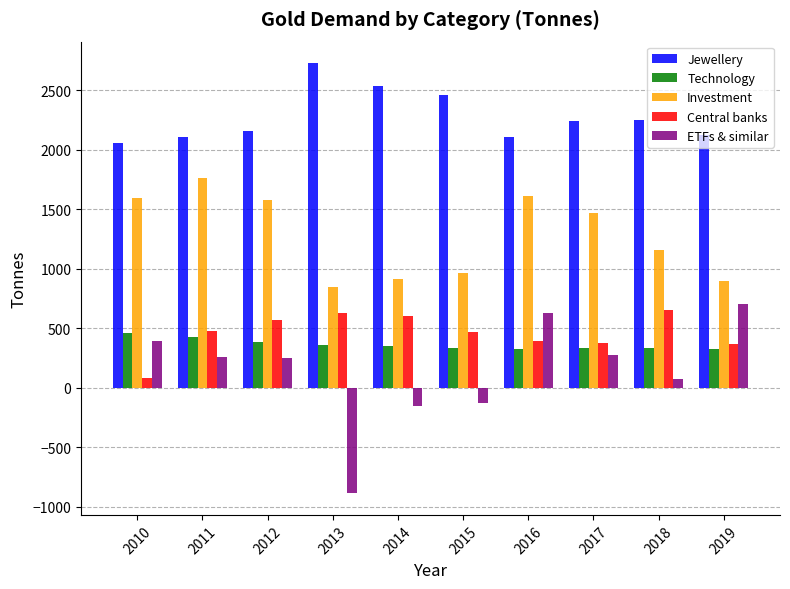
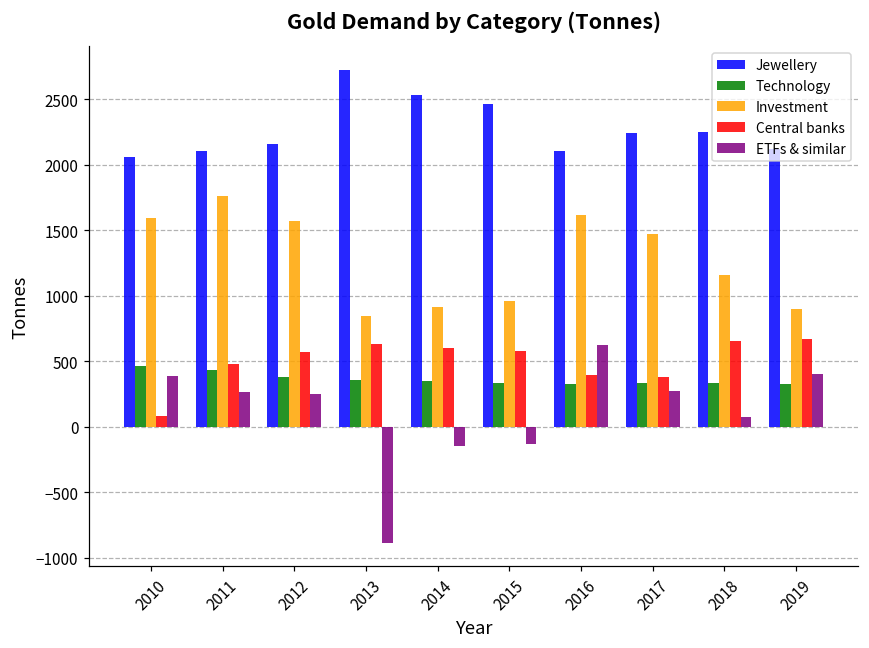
Central banks, 2015: 470 -> 580
Central banks, 2019: 370 -> 670
ETFs & similar, 2019: 700 -> 400
